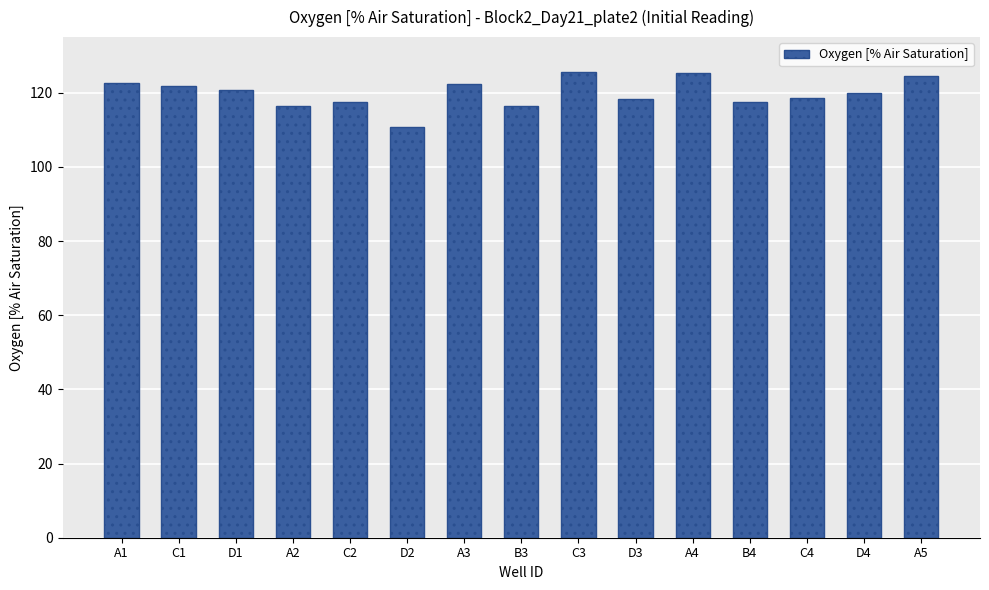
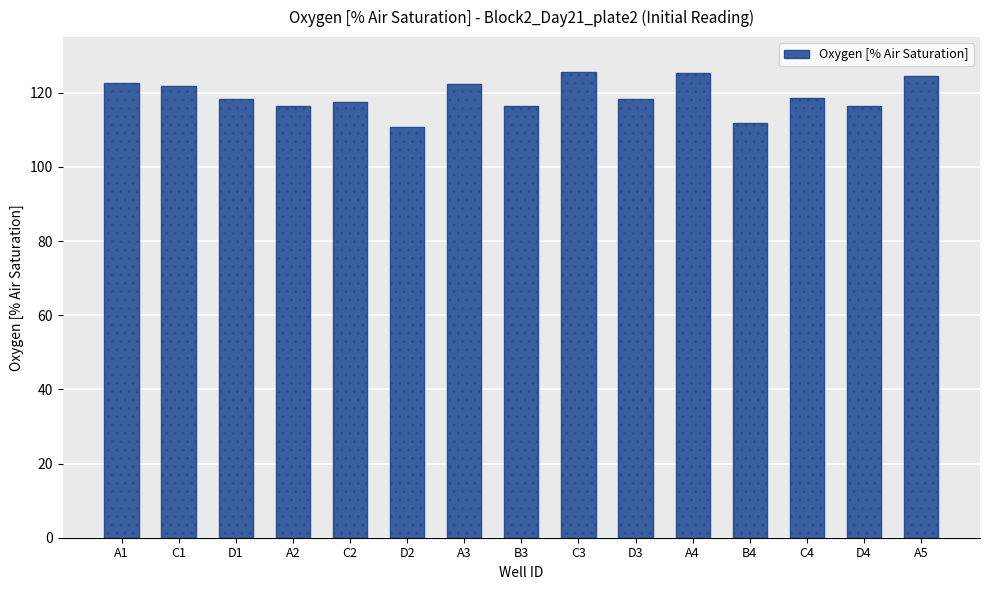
D1: 121 -> 118
B4: 117 -> 112
D4: 120 -> 116
